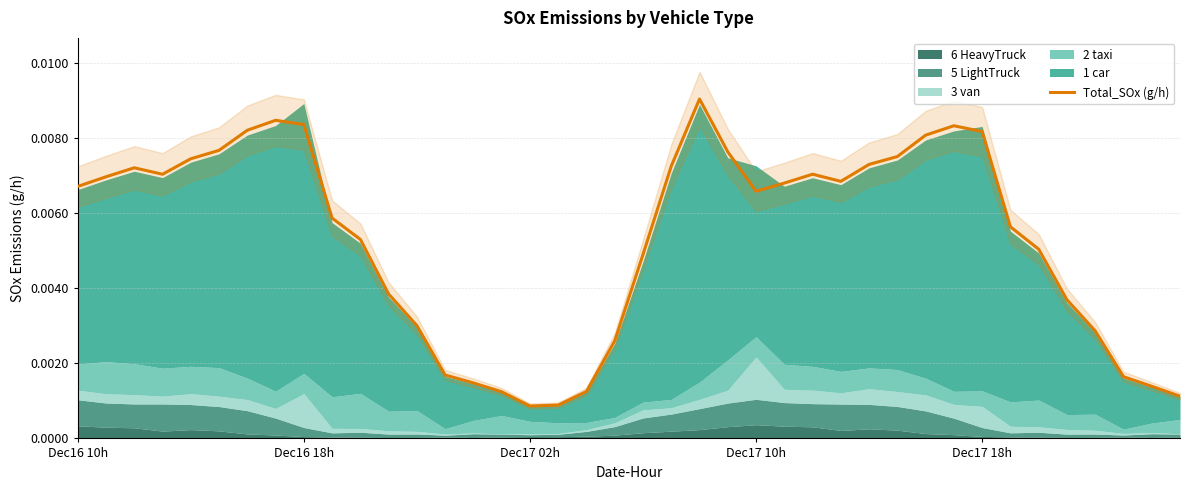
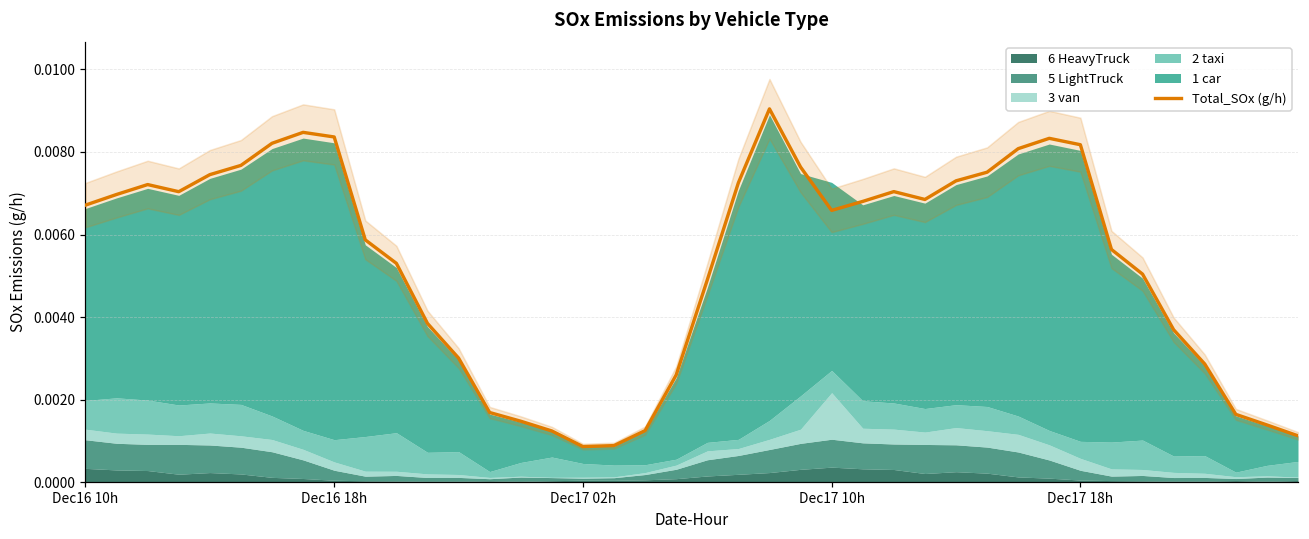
3 van, Dec16 18h: 0.0009 -> 0.0002
3 van, Dec17 18h: 0.0006 -> 0.0003
